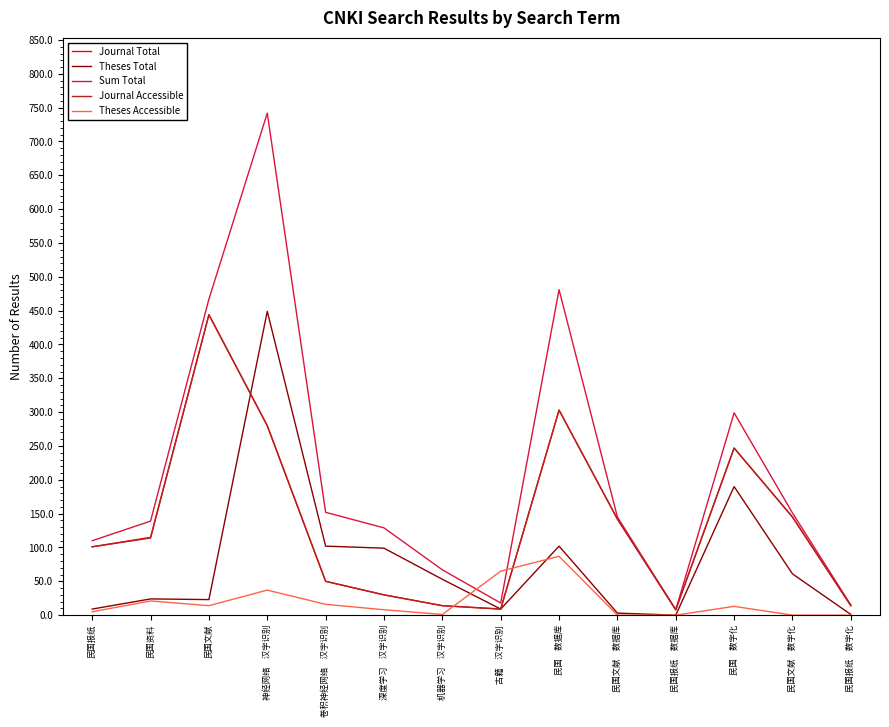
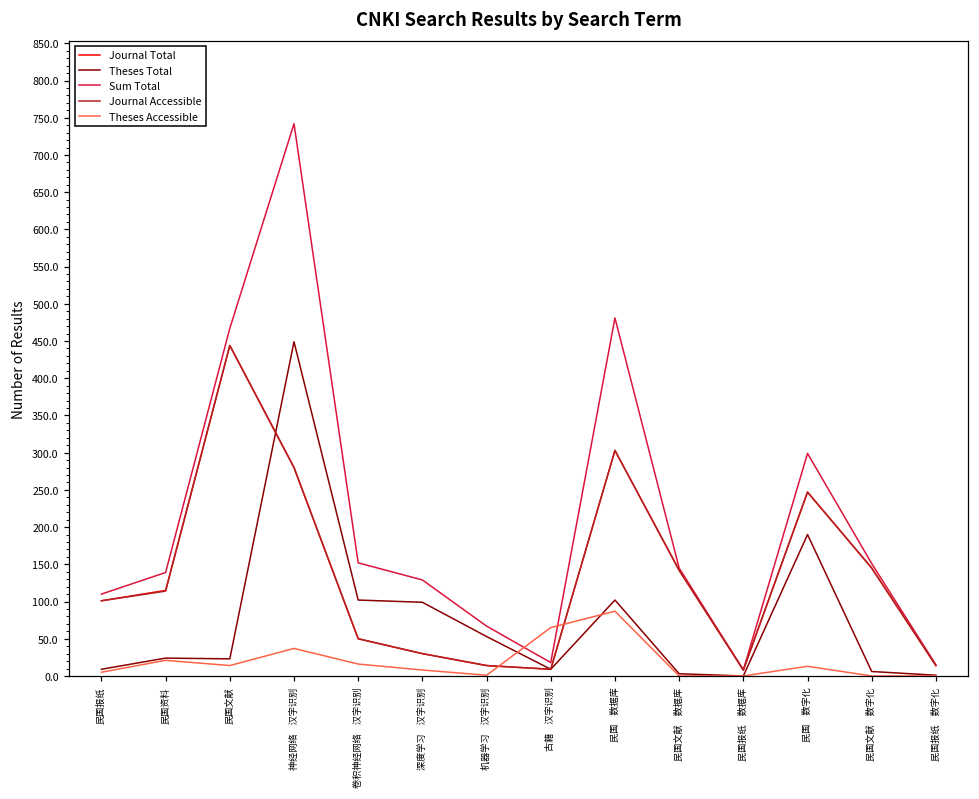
Theses Total, 民国文献 数字化: 60 -> 10
